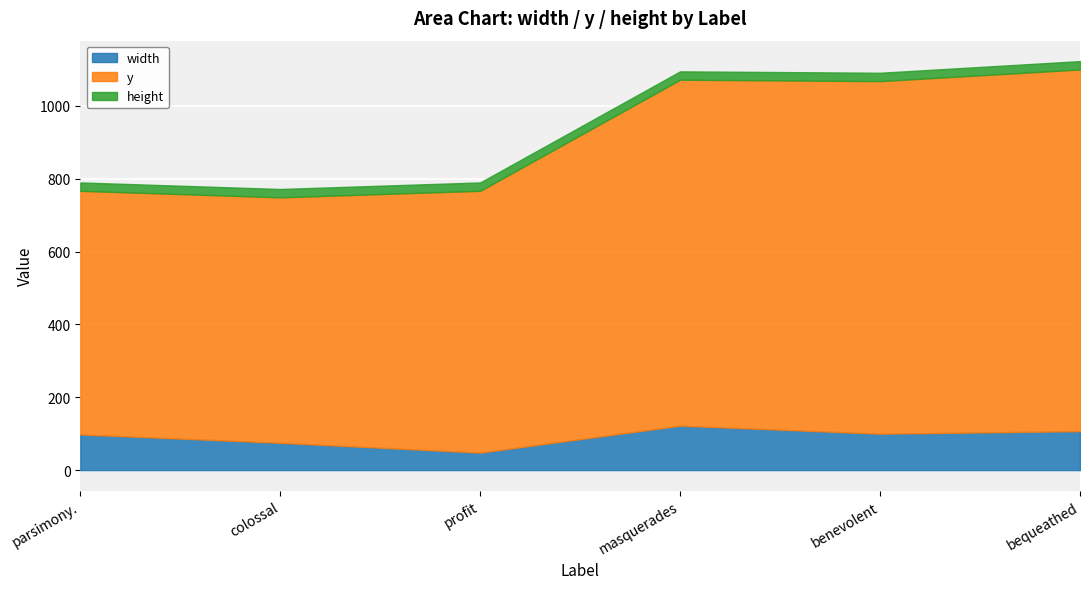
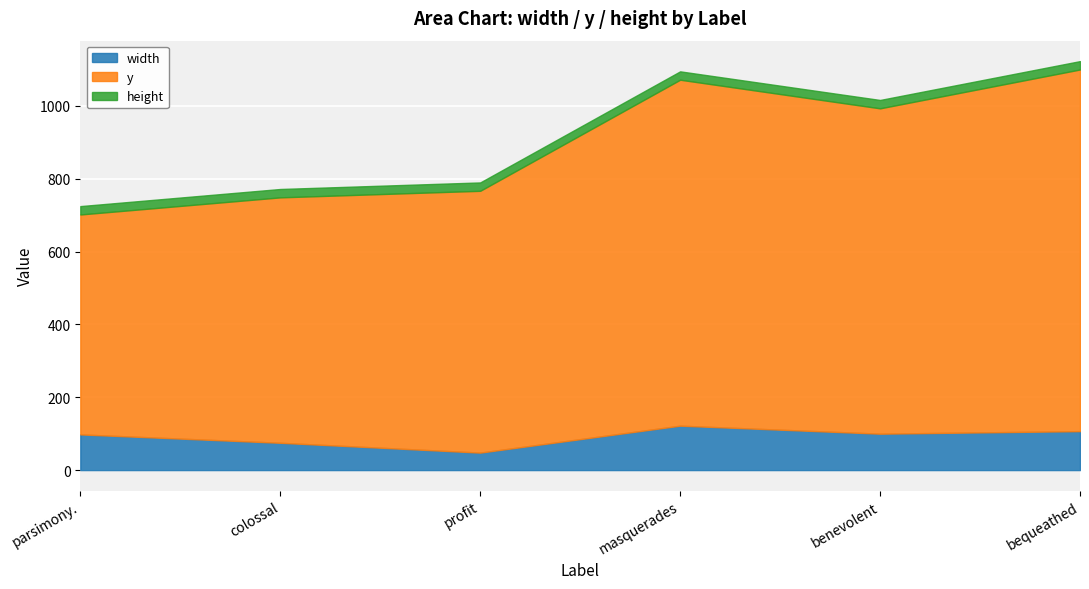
y, parsimony.: 670 -> 600
y, benevolent: 970 -> 890
